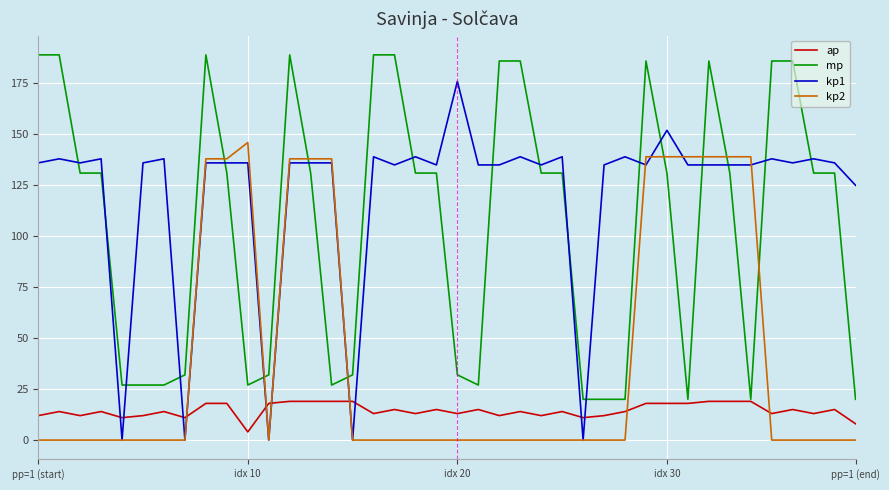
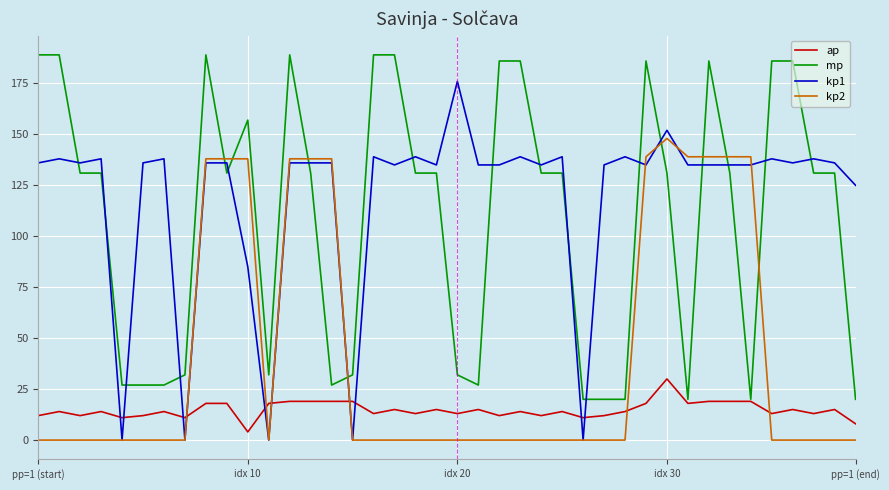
mp, idx 10: 27 -> 157
kp1, idx 10: 136 -> 85
kp2, idx 10: 146 -> 138
ap, idx 30: 18 -> 30
kp2, idx 30: 139 -> 148
